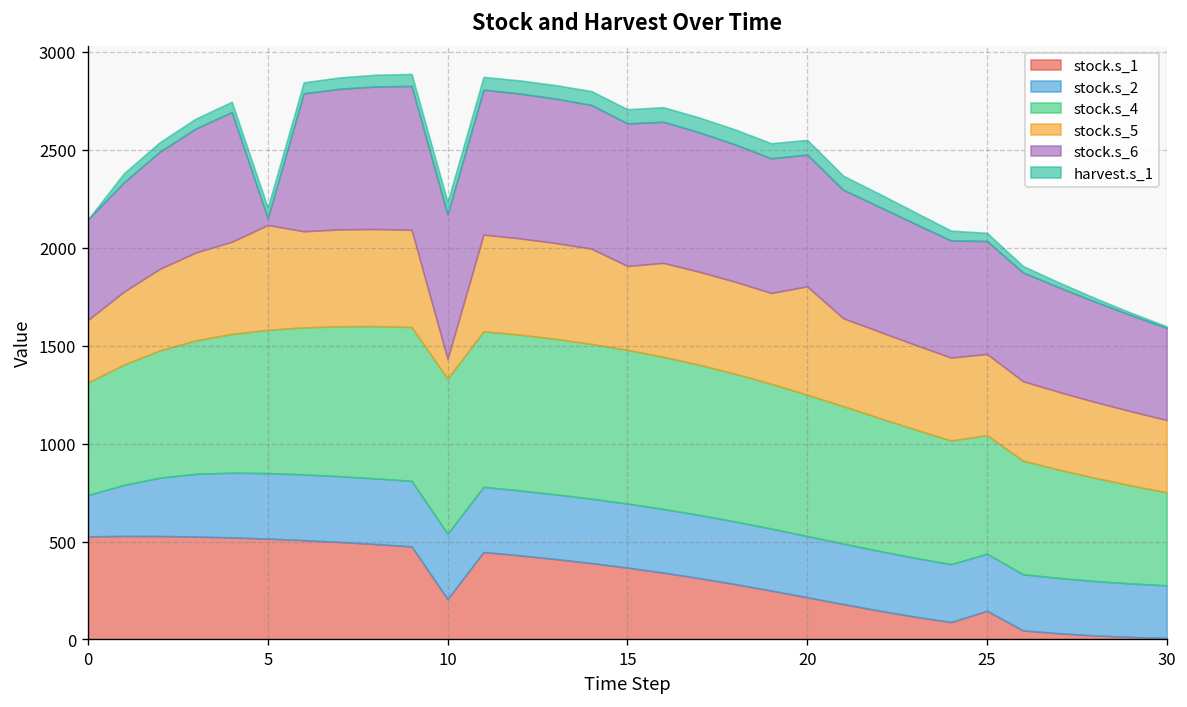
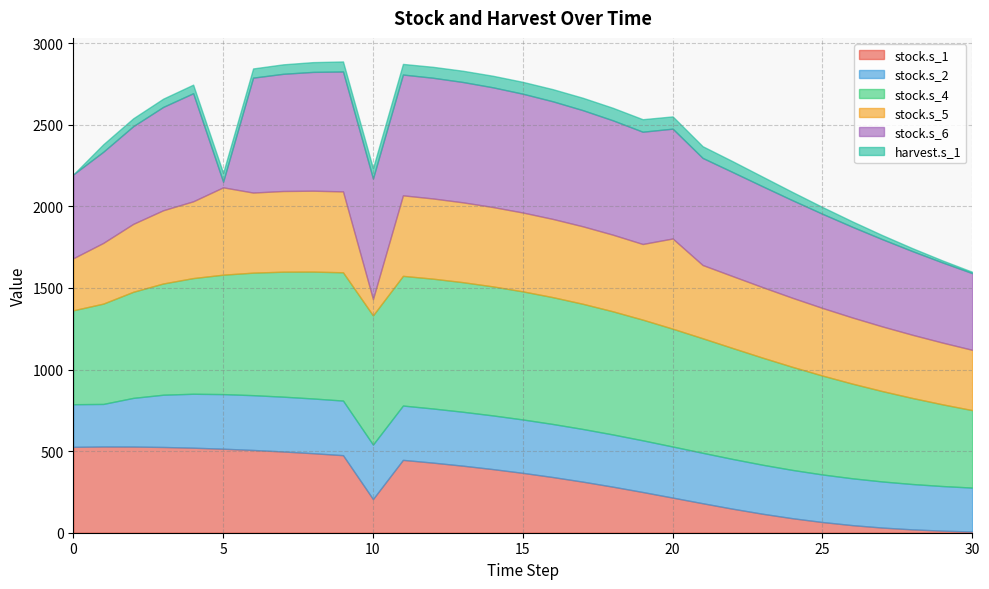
stock.s_2, 0: 210 -> 260
stock.s_5, 15: 430 -> 480
stock.s_1, 25: 150 -> 70
